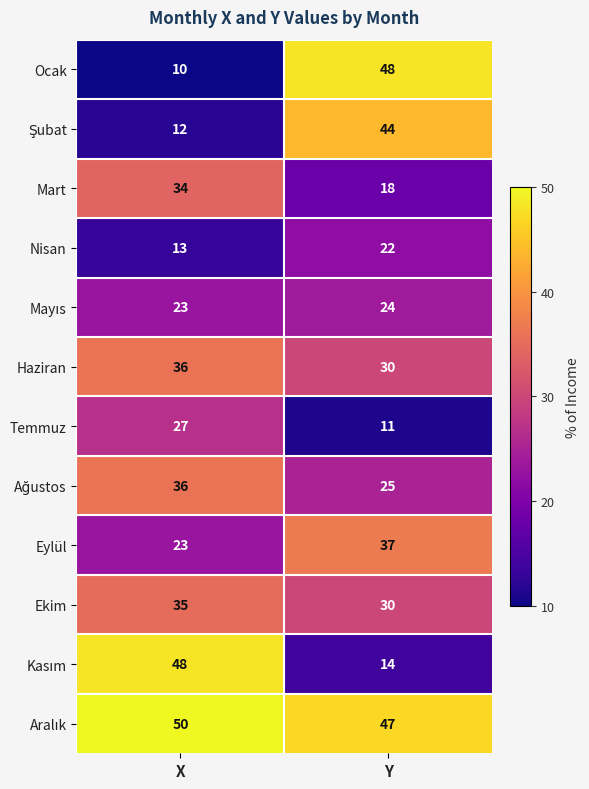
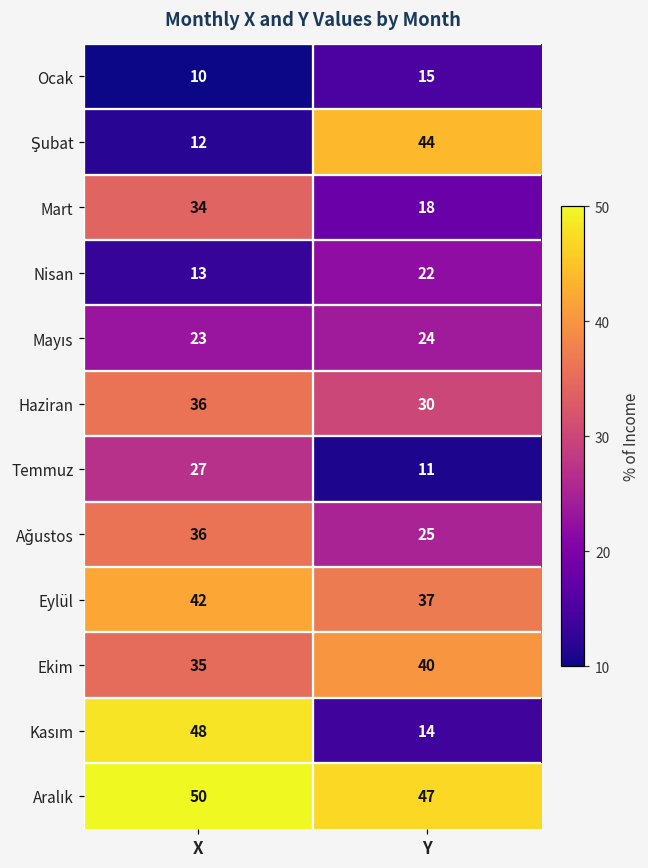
Ocak, Y: 48 -> 15
Eylül, X: 23 -> 42
Ekim, Y: 30 -> 40
